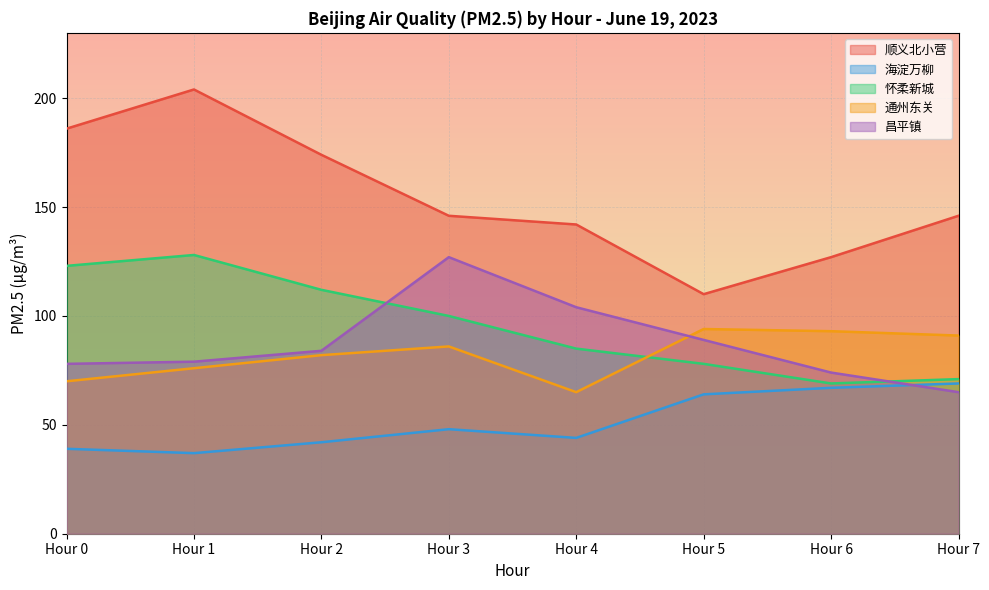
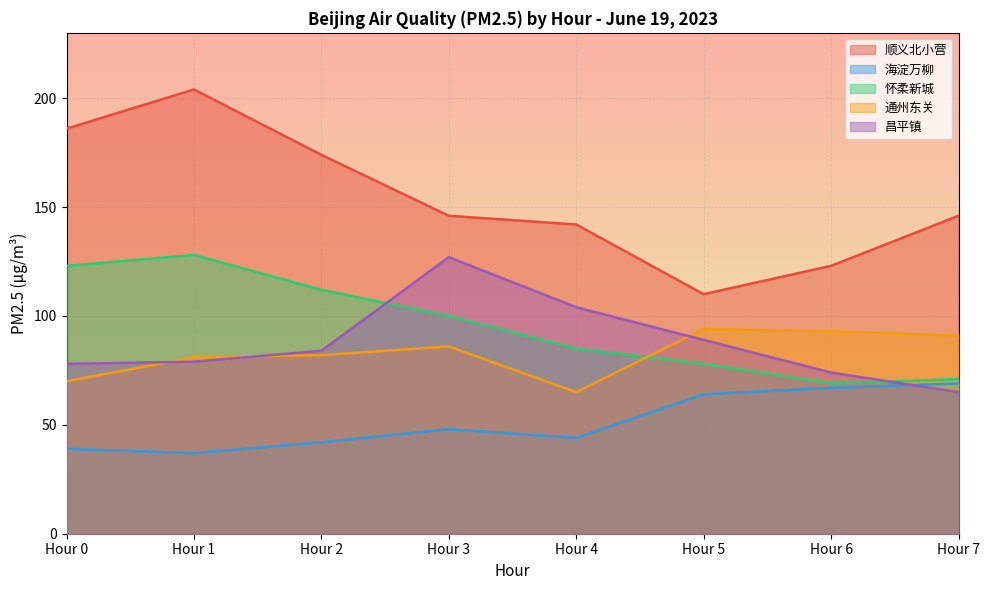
通州东关, Hour 1: 76 -> 81
顺义北小营, Hour 6: 127 -> 123
